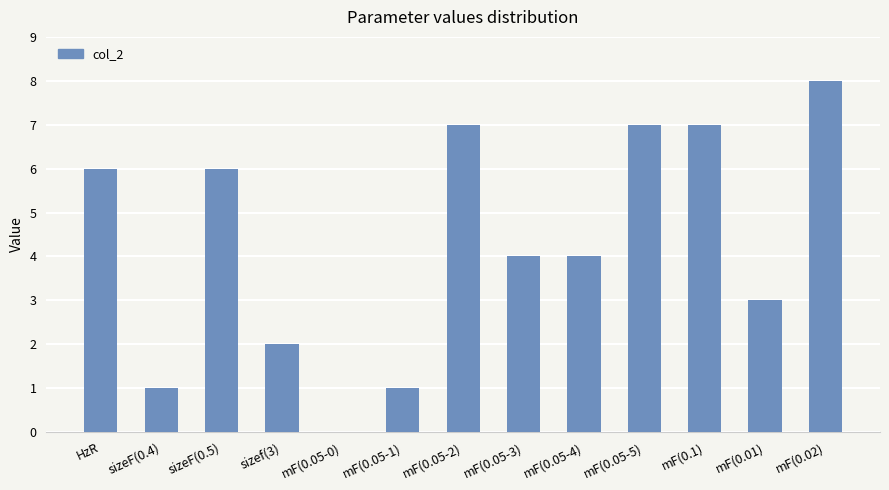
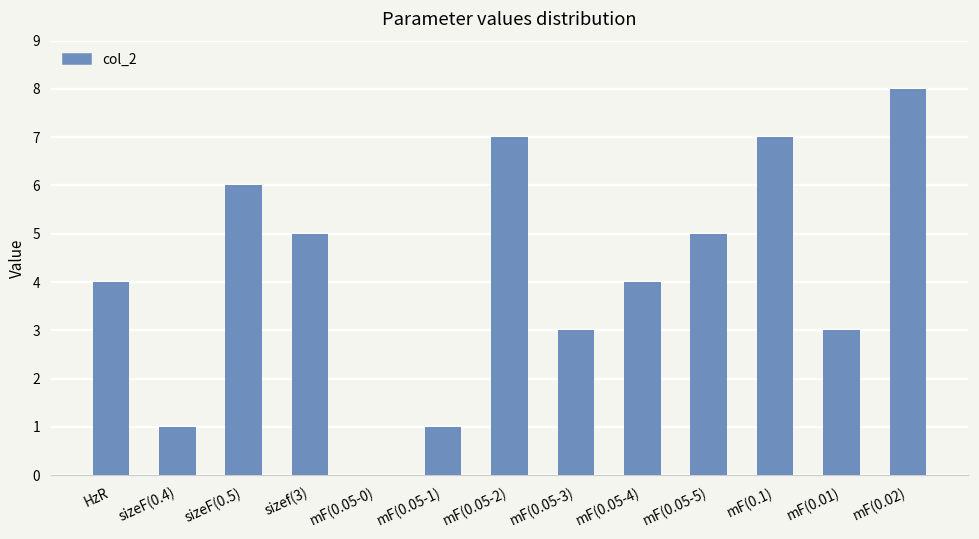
HzR: 6 -> 4
sizef(3): 2 -> 5
mF(0.05-3): 4 -> 3
mF(0.05-5): 7 -> 5
